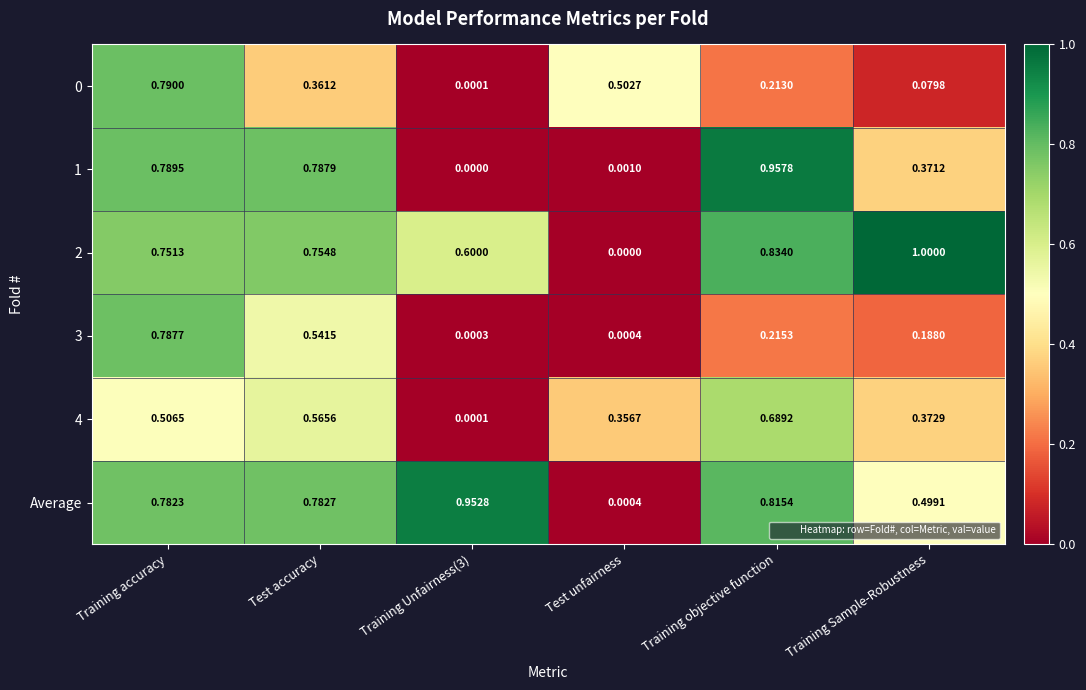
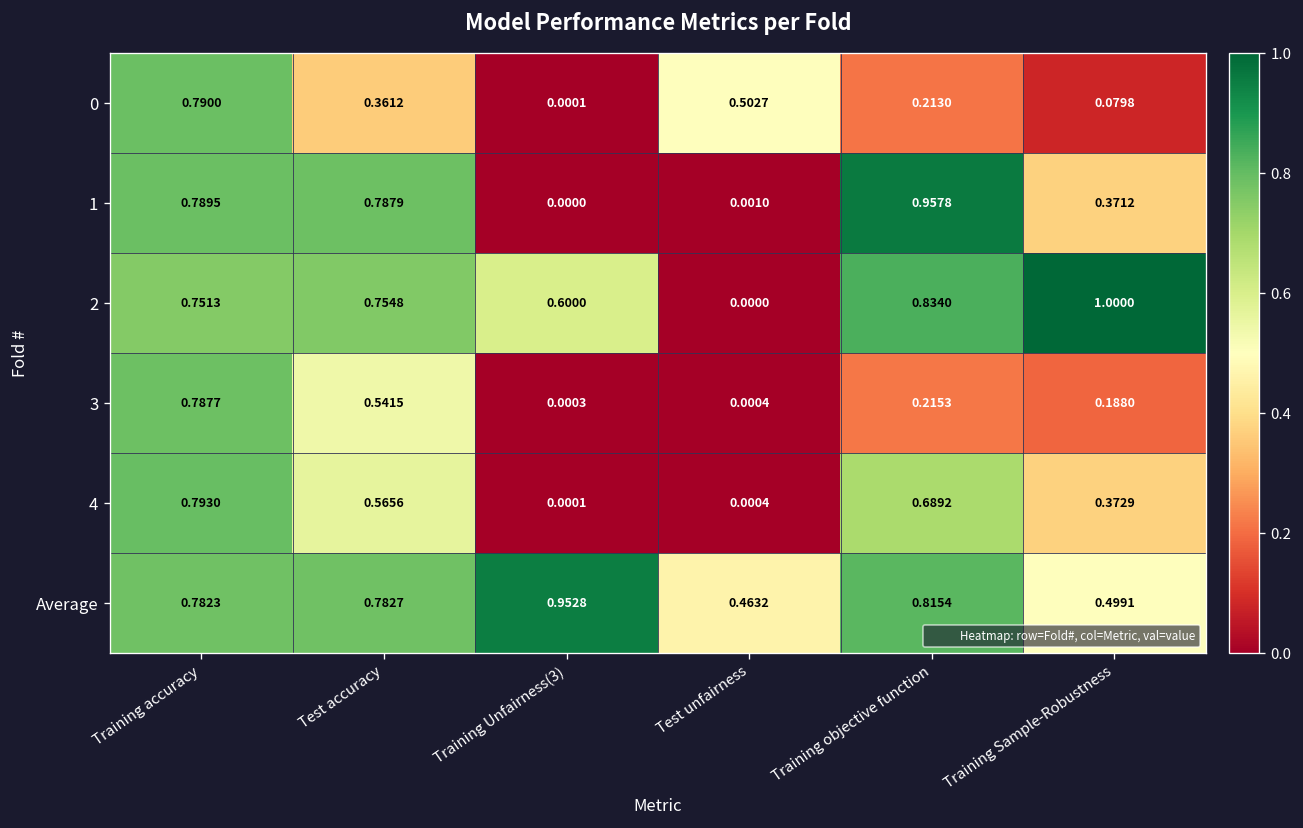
4, Training accuracy: 0.5065 -> 0.7930
4, Test unfairness: 0.3567 -> 0.0004
Average, Test unfairness: 0.0004 -> 0.4632
